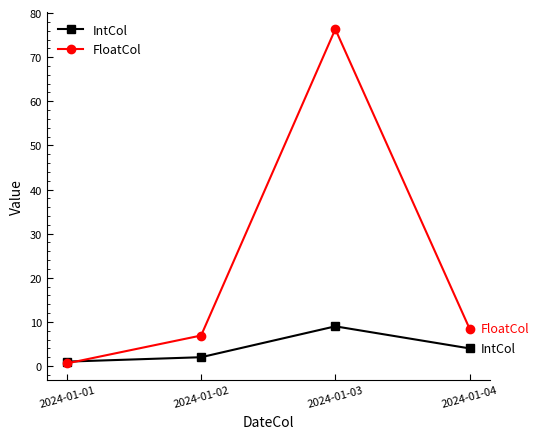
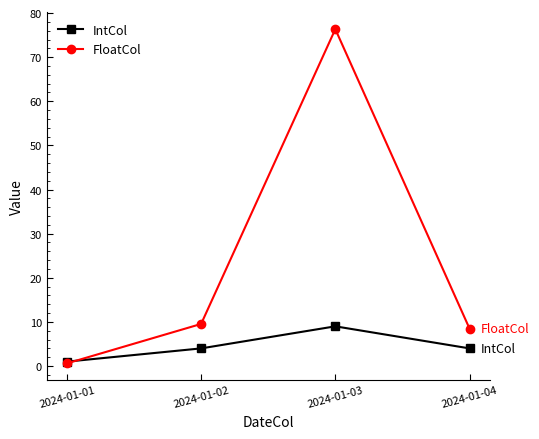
IntCol, 2024-01-02: 2 -> 4
FloatCol, 2024-01-02: 7 -> 10
